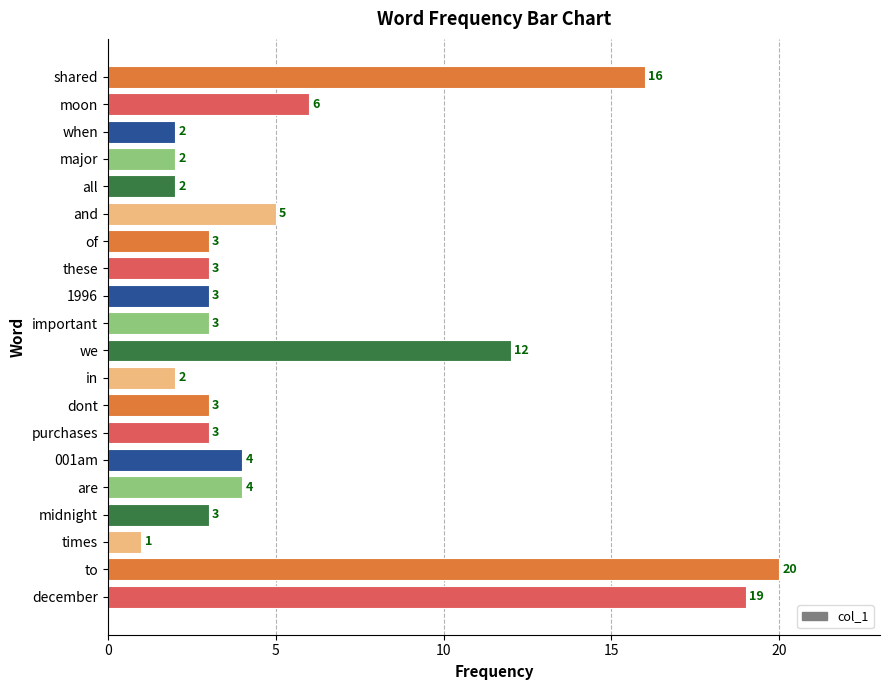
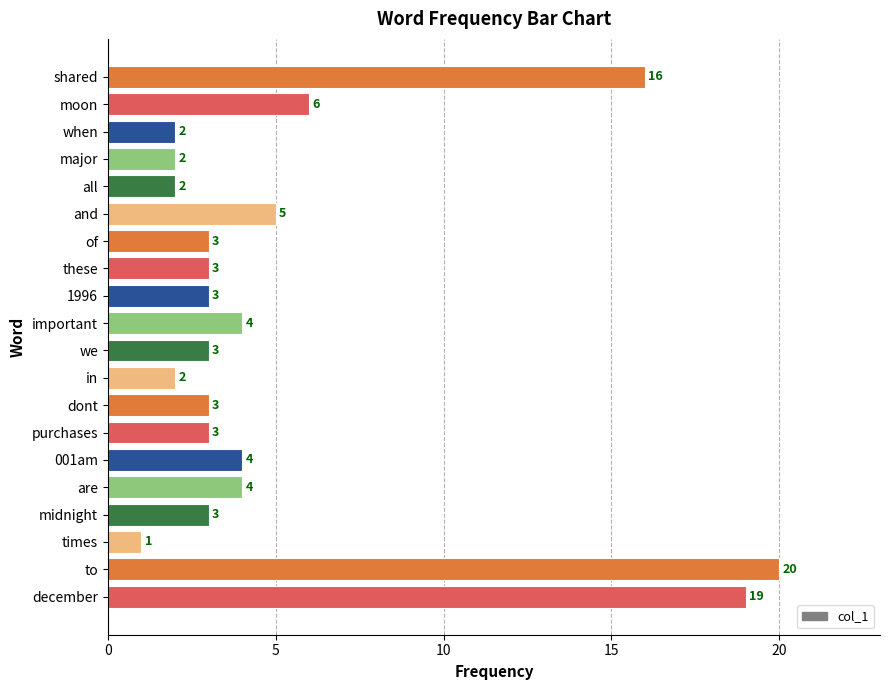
important: 3 -> 4
we: 12 -> 3
